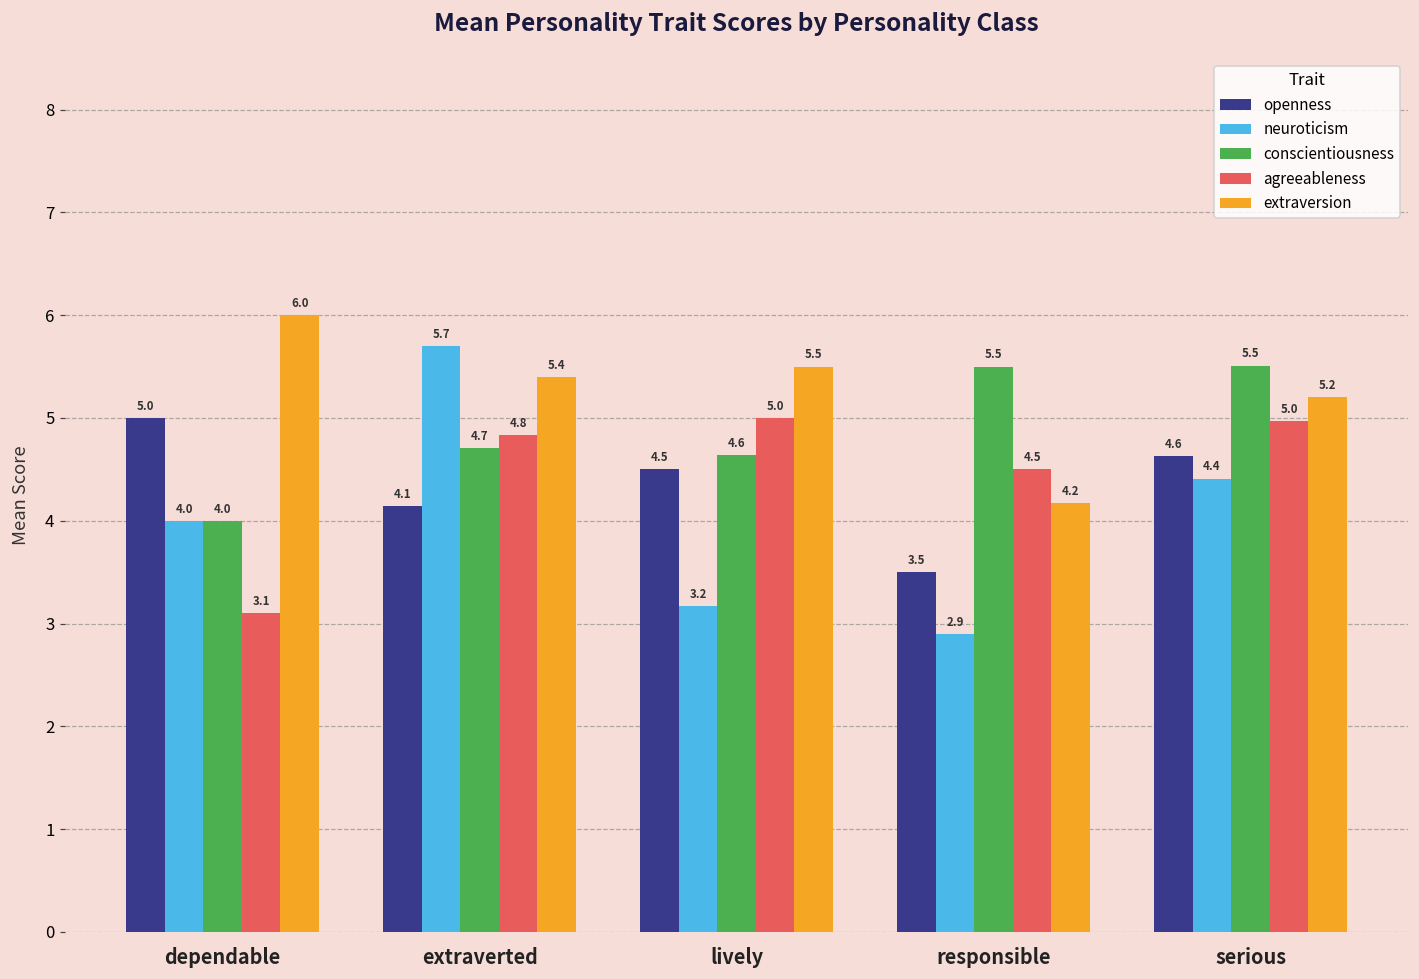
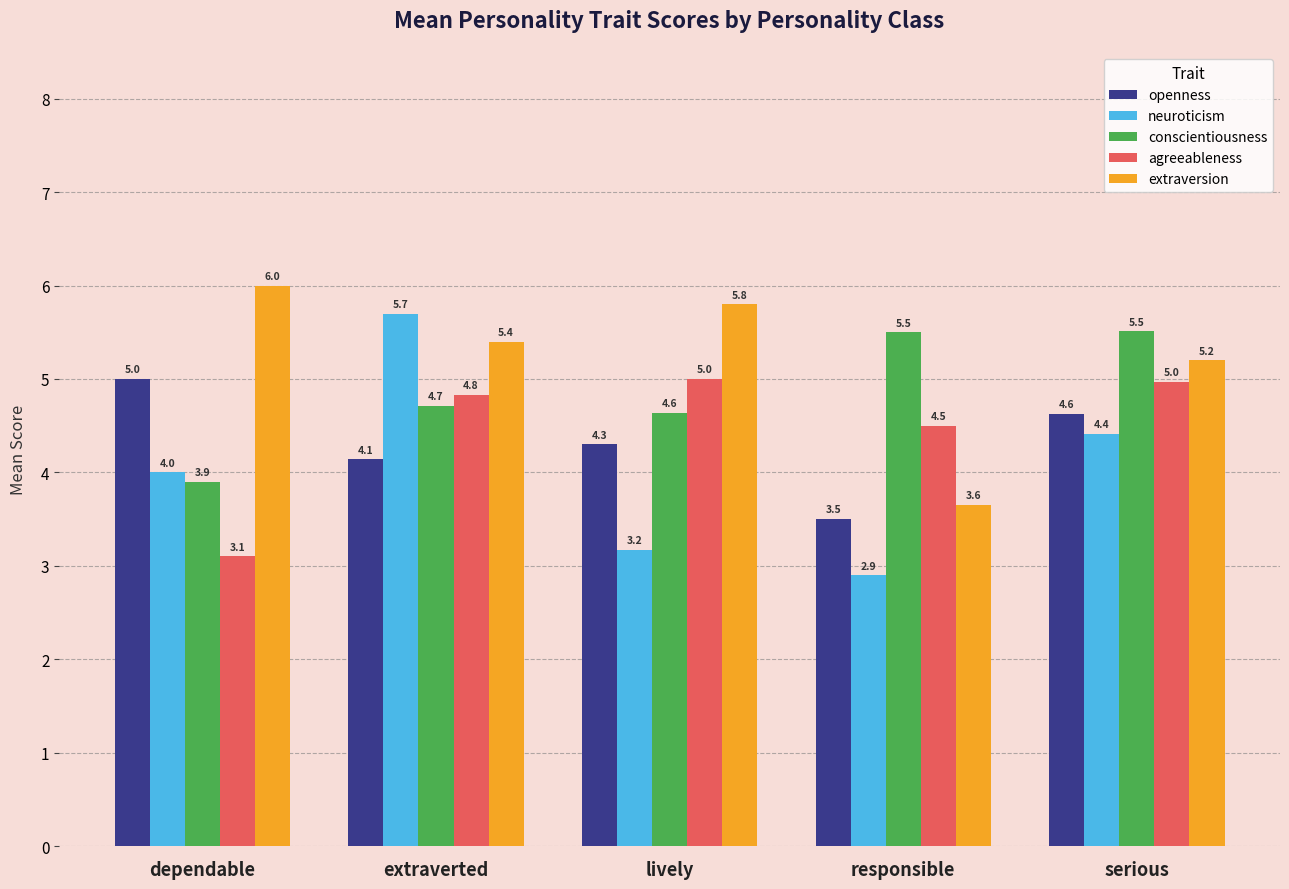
conscientiousness, dependable: 4.0 -> 3.9
openness, lively: 4.5 -> 4.3
extraversion, lively: 5.5 -> 5.8
extraversion, responsible: 4.2 -> 3.6
